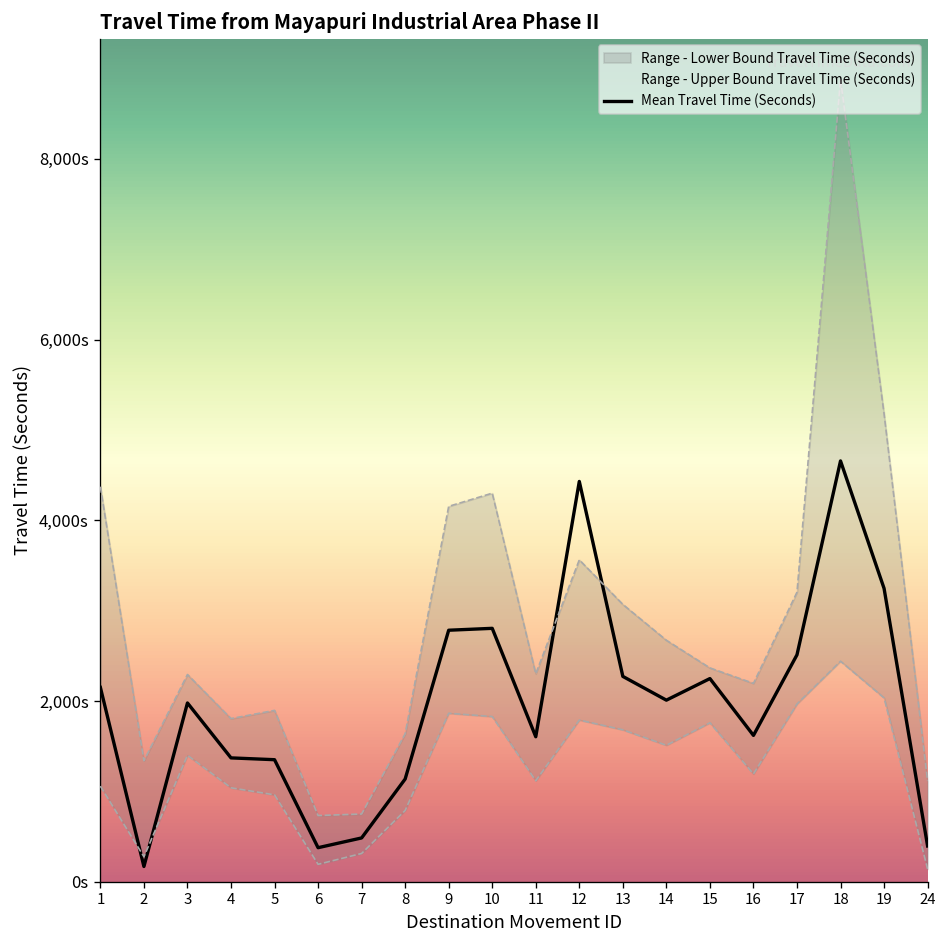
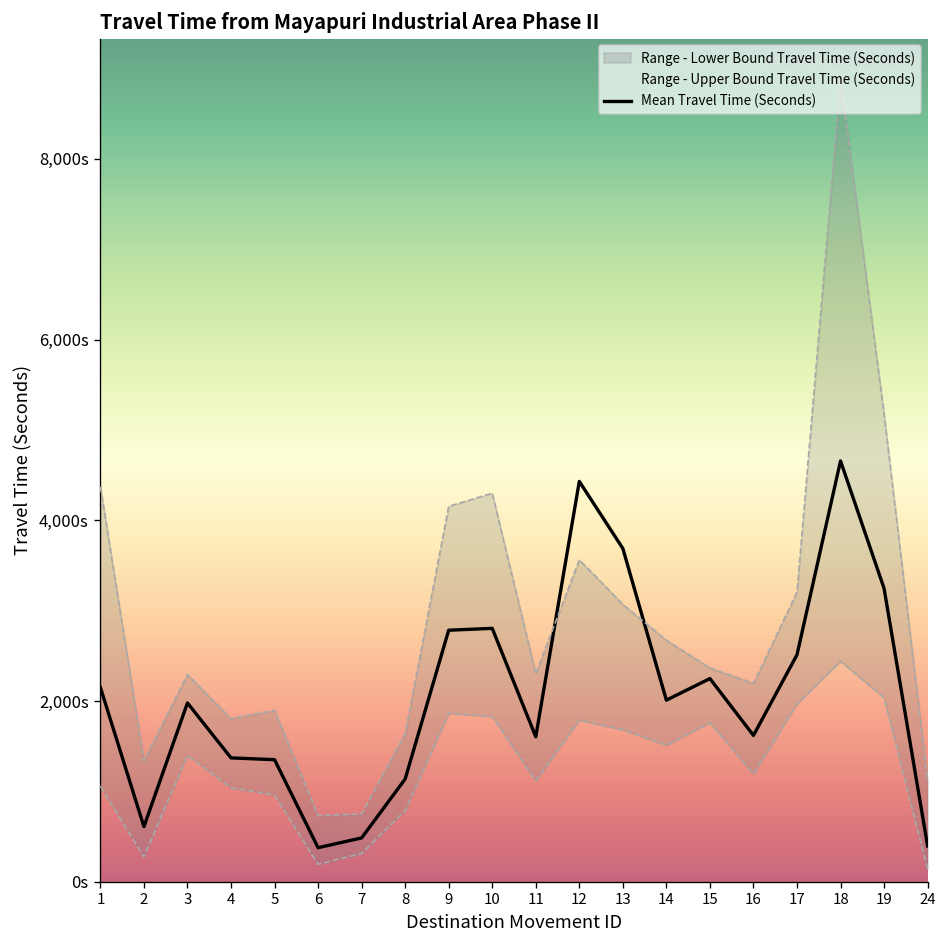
Mean Travel Time (Seconds), 2: 200s -> 600s
Mean Travel Time (Seconds), 13: 2,300s -> 3,700s
